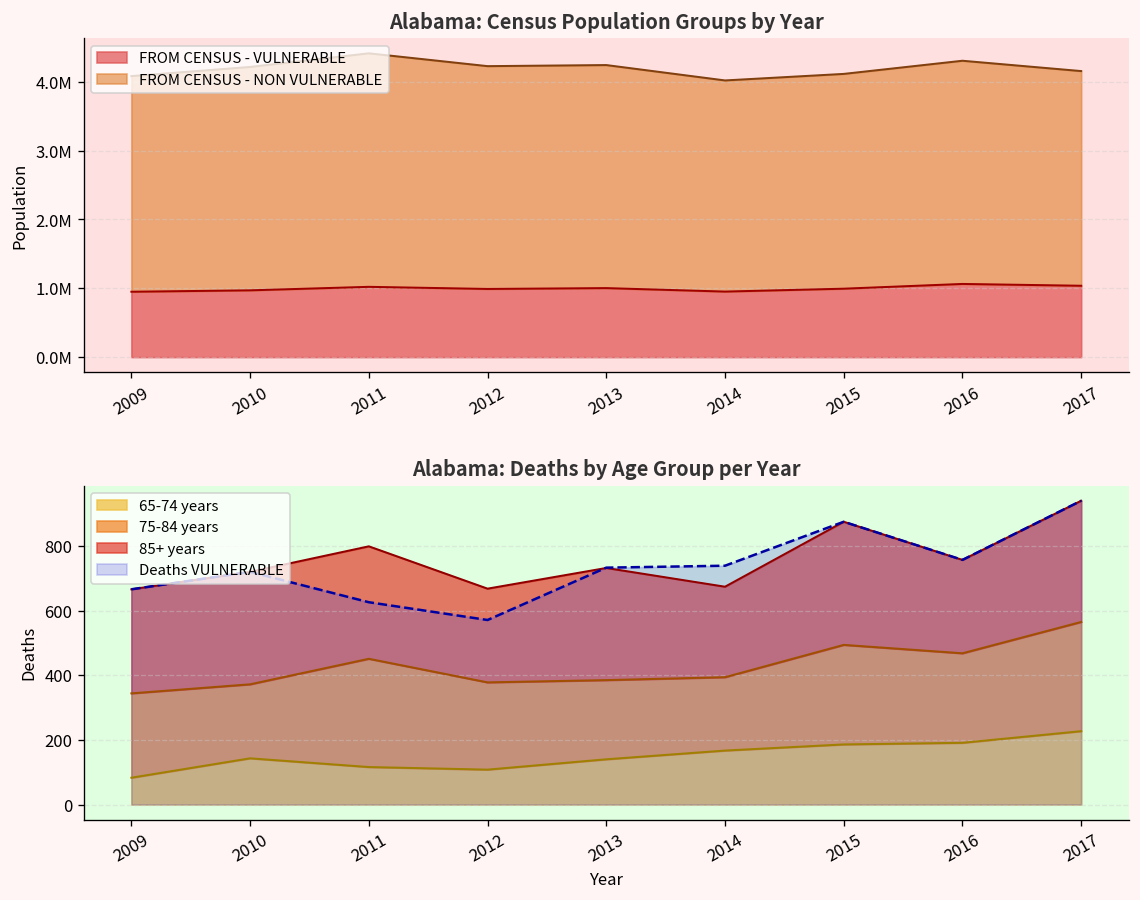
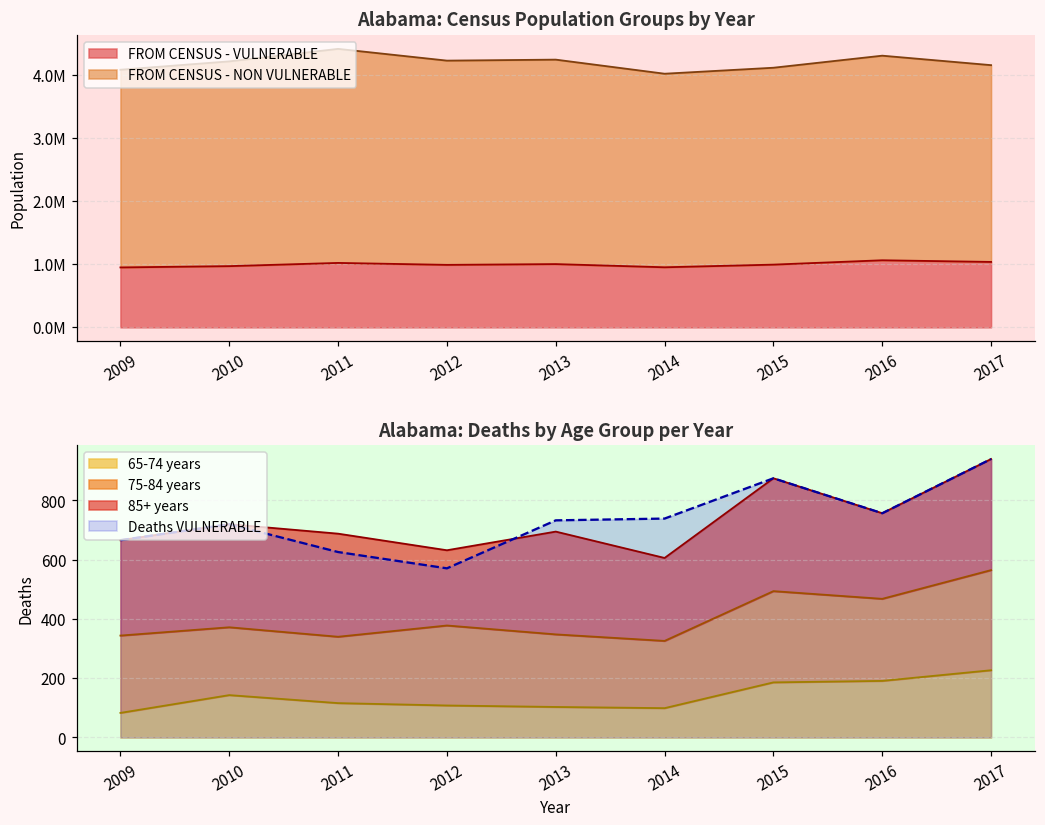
Alabama: Deaths by Age Group per Year, 75-84 years, 2011: 340 -> 220
Alabama: Deaths by Age Group per Year, 85+ years, 2012: 290 -> 250
Alabama: Deaths by Age Group per Year, 65-74 years, 2013: 140 -> 100
Alabama: Deaths by Age Group per Year, 65-74 years, 2014: 170 -> 100
